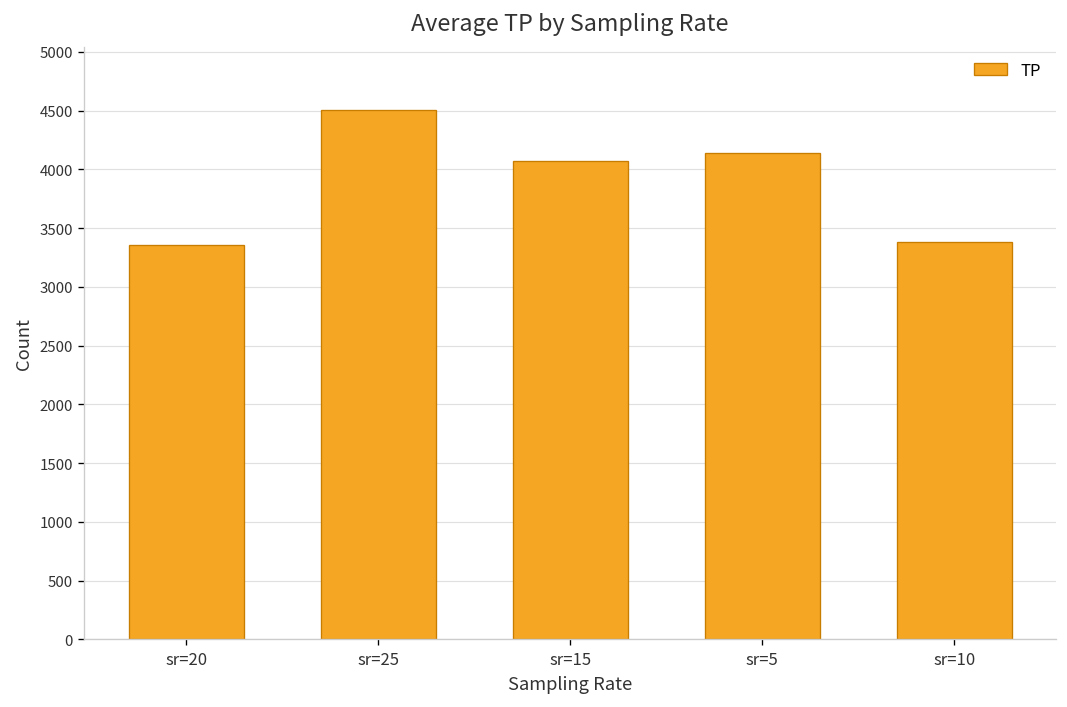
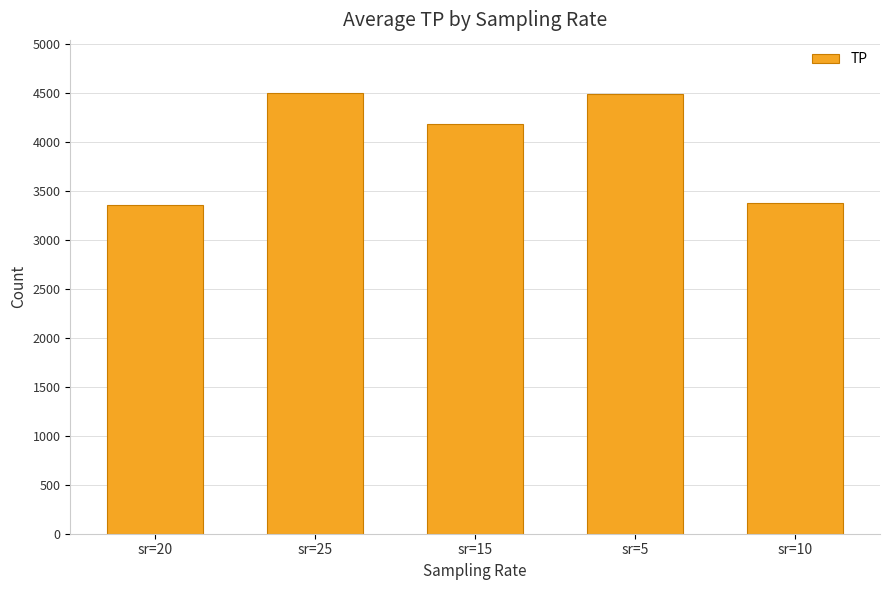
sr=15: 4100 -> 4200
sr=5: 4100 -> 4500
